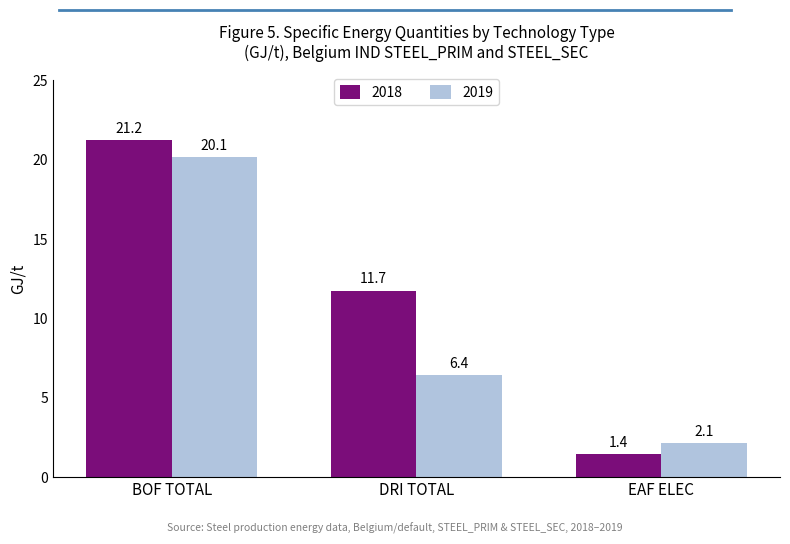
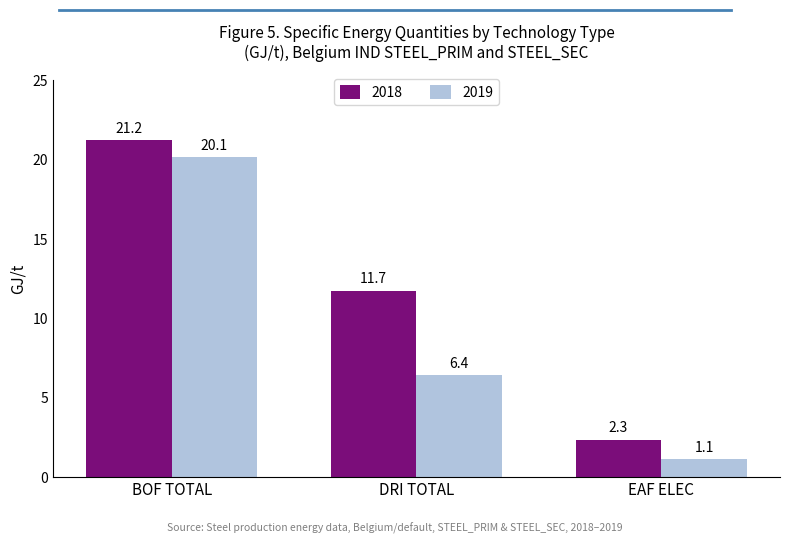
2018, EAF ELEC: 1.4 -> 2.3
2019, EAF ELEC: 2.1 -> 1.1
